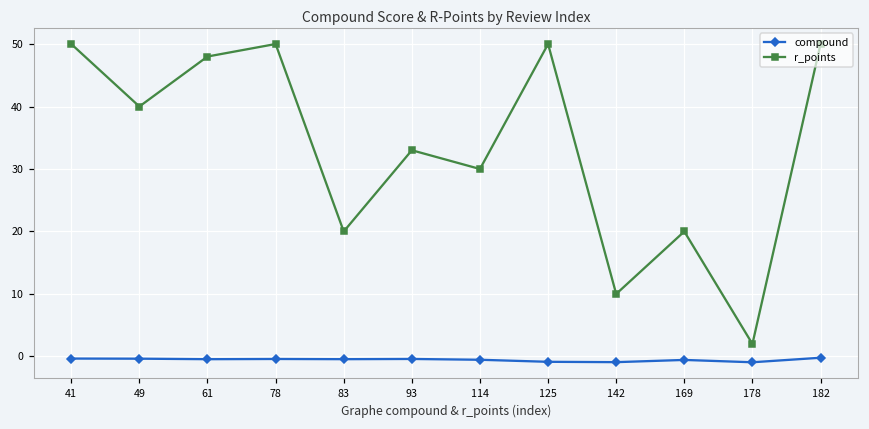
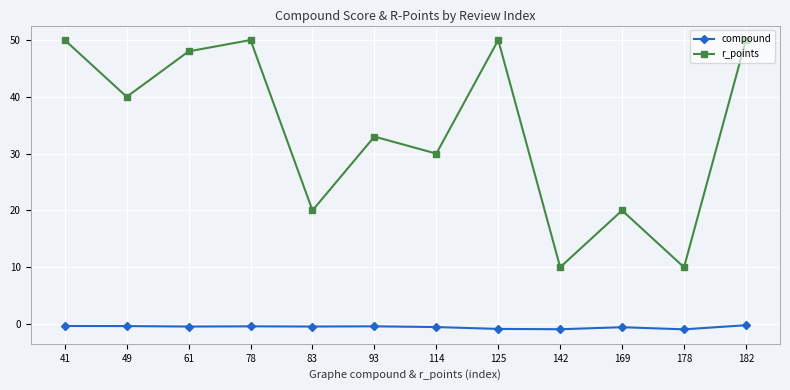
r_points, 178: 2 -> 10
